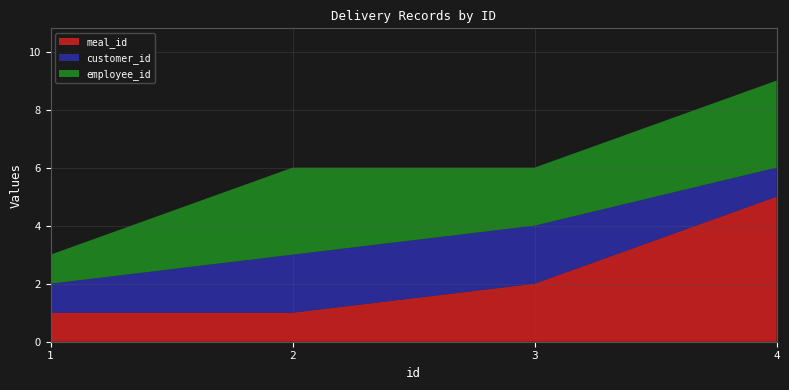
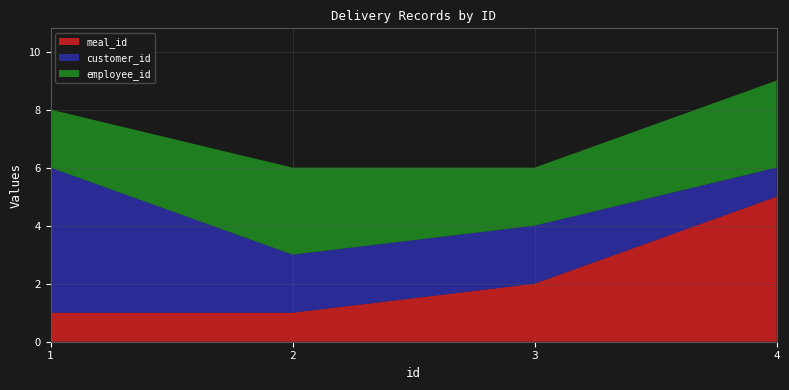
customer_id, 1: 1 -> 5
employee_id, 1: 1 -> 2
